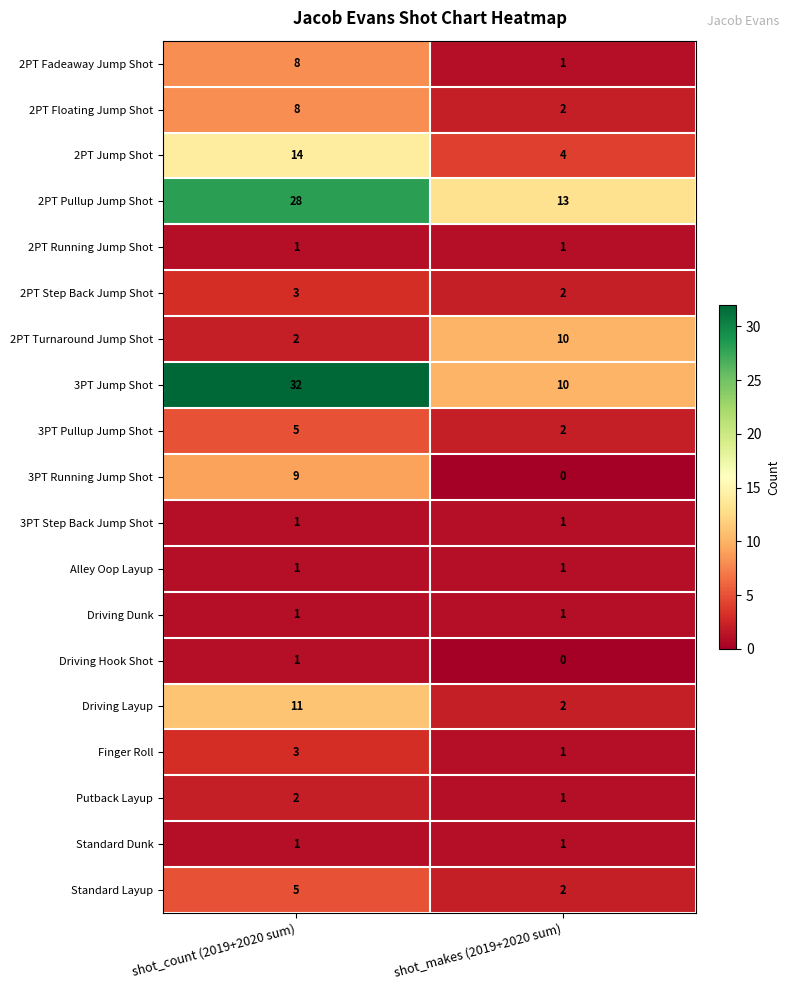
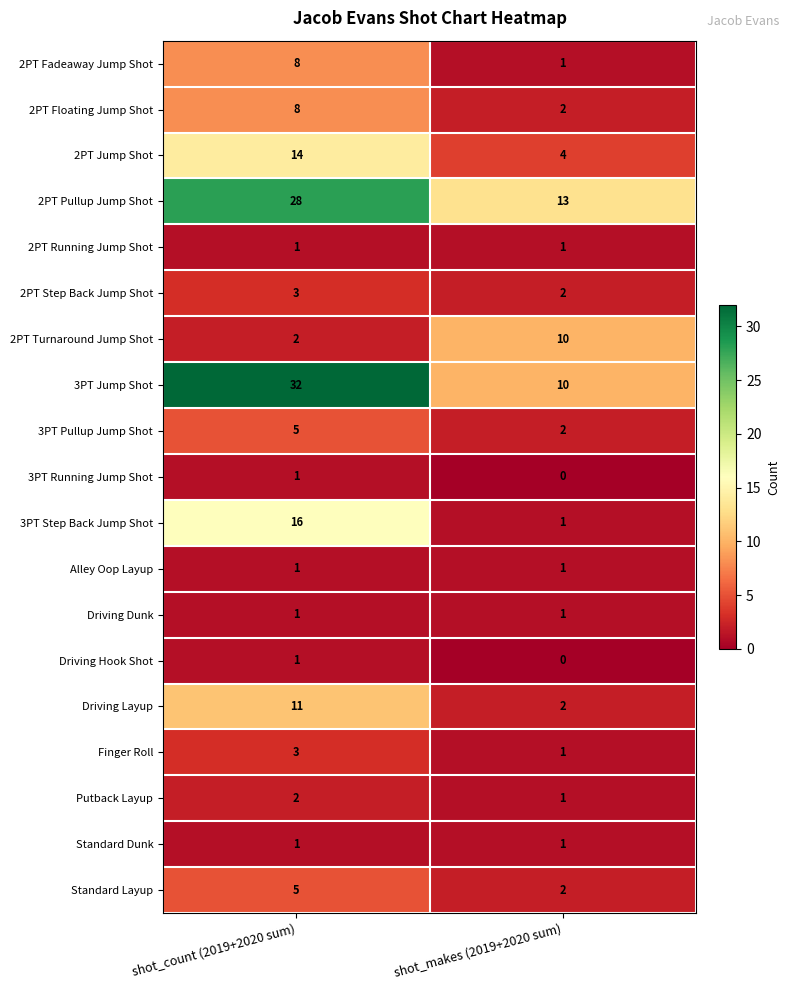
3PT Running Jump Shot, shot_count (2019+2020 sum): 9 -> 1
3PT Step Back Jump Shot, shot_count (2019+2020 sum): 1 -> 16
